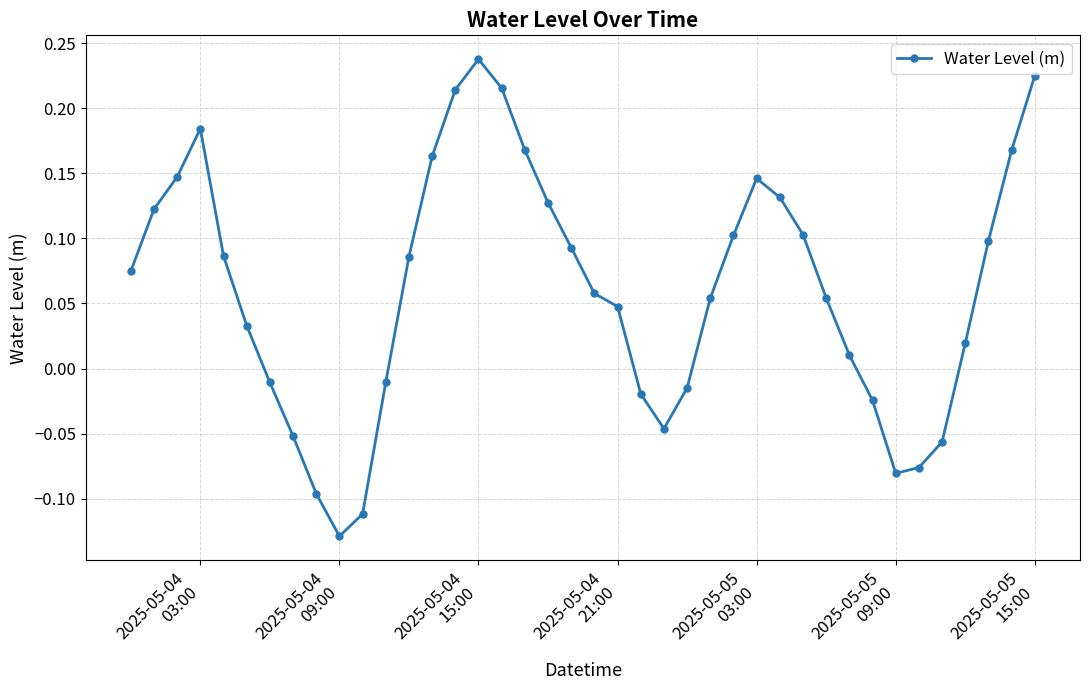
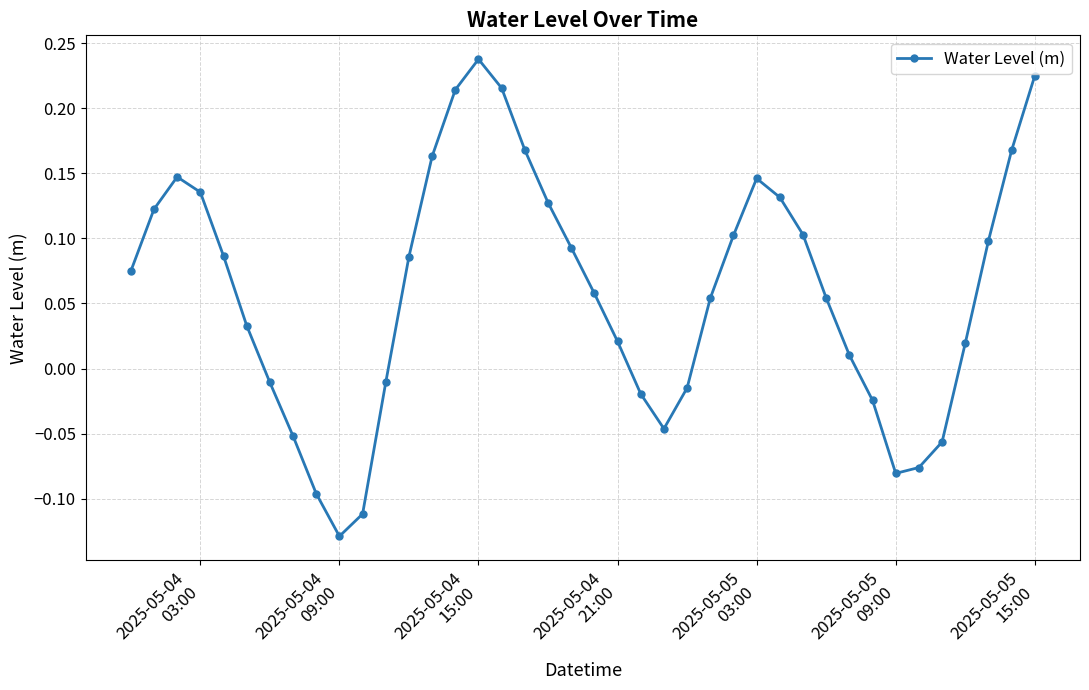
2025-05-04 03:00: 0.184 -> 0.136
2025-05-04 21:00: 0.048 -> 0.021
